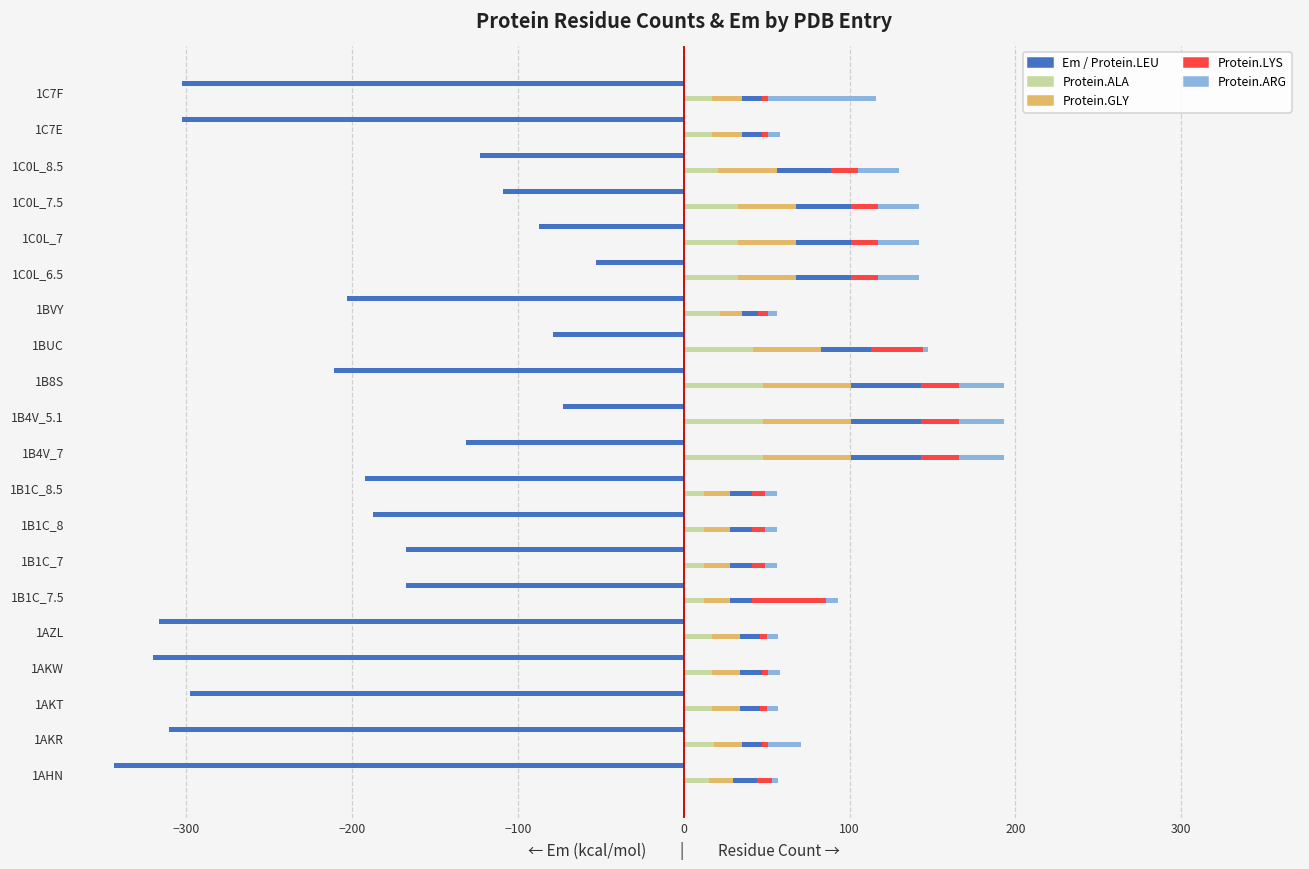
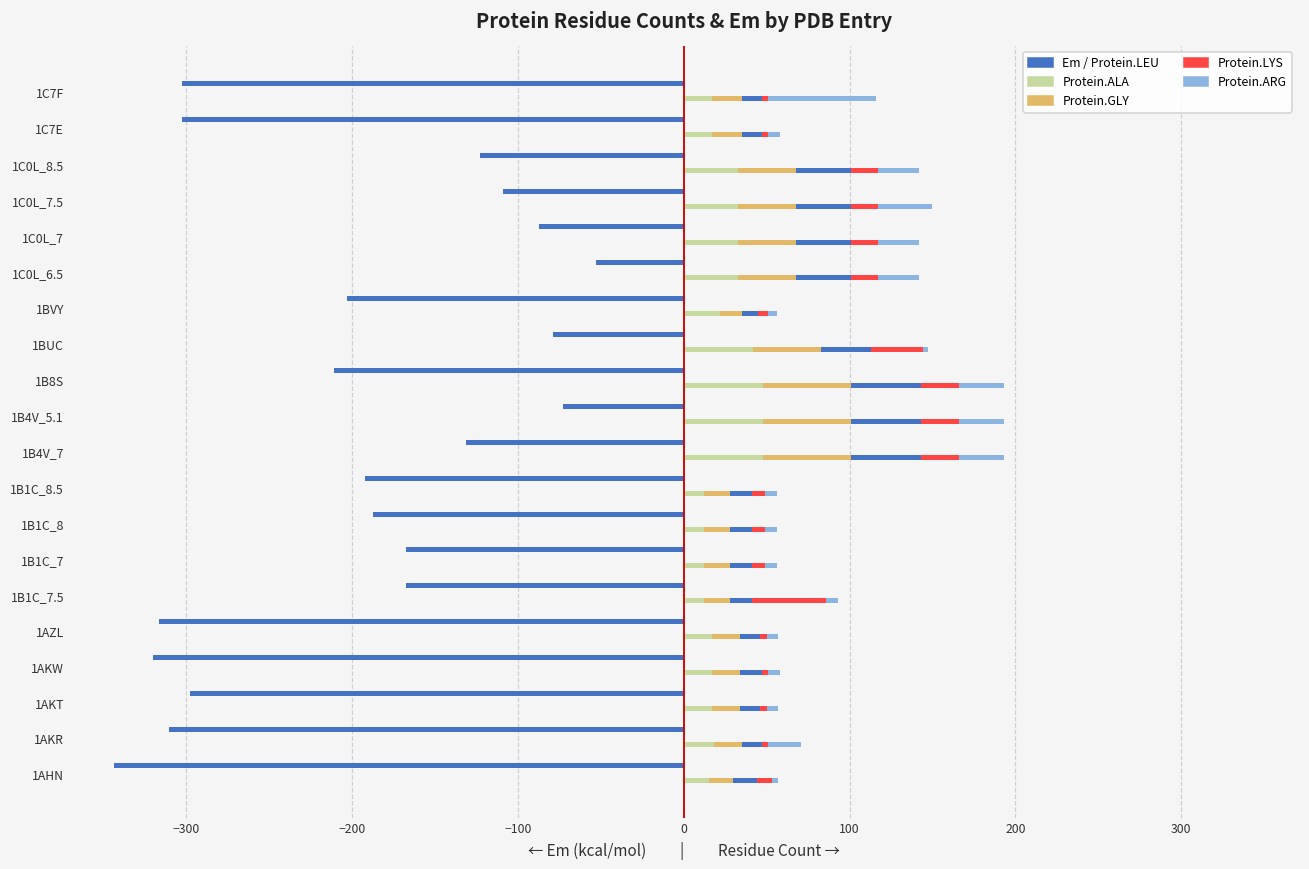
Protein.ALA, 1C0L_8.5: 21 -> 33
Protein.ARG, 1C0L_7.5: 25 -> 33
